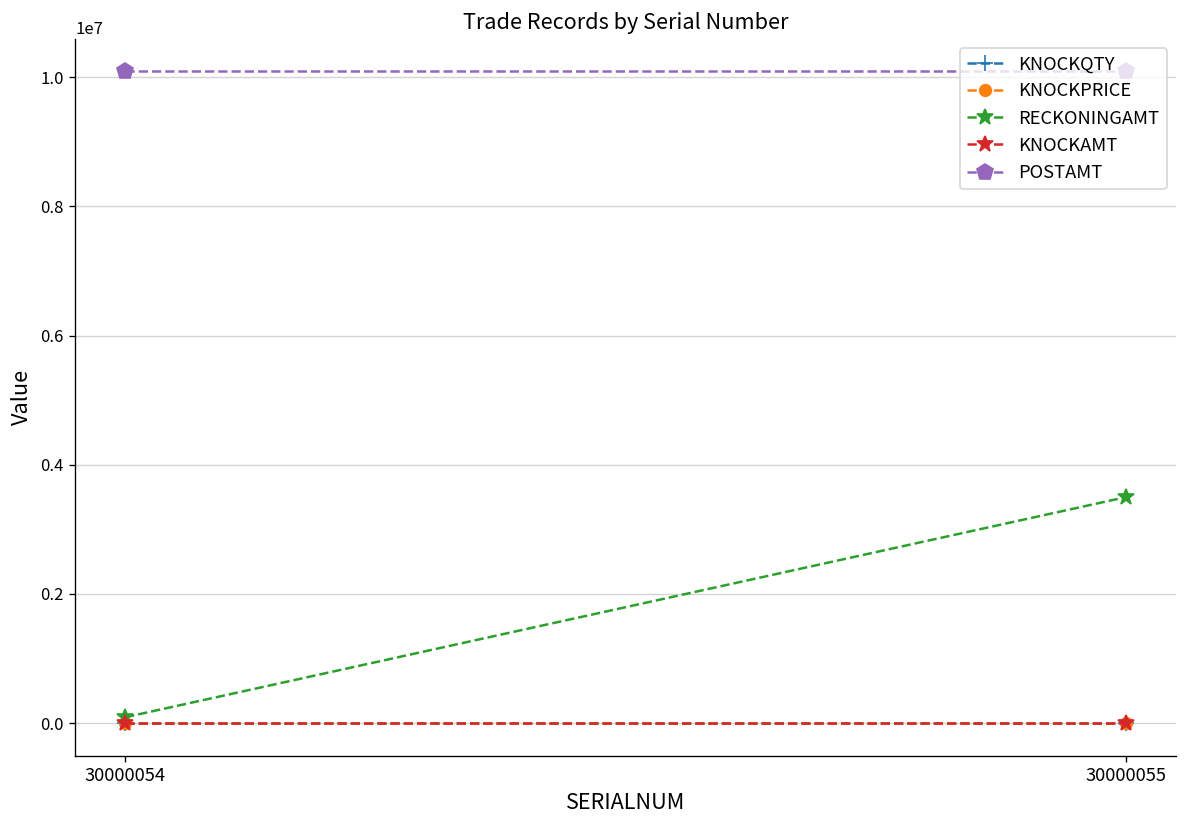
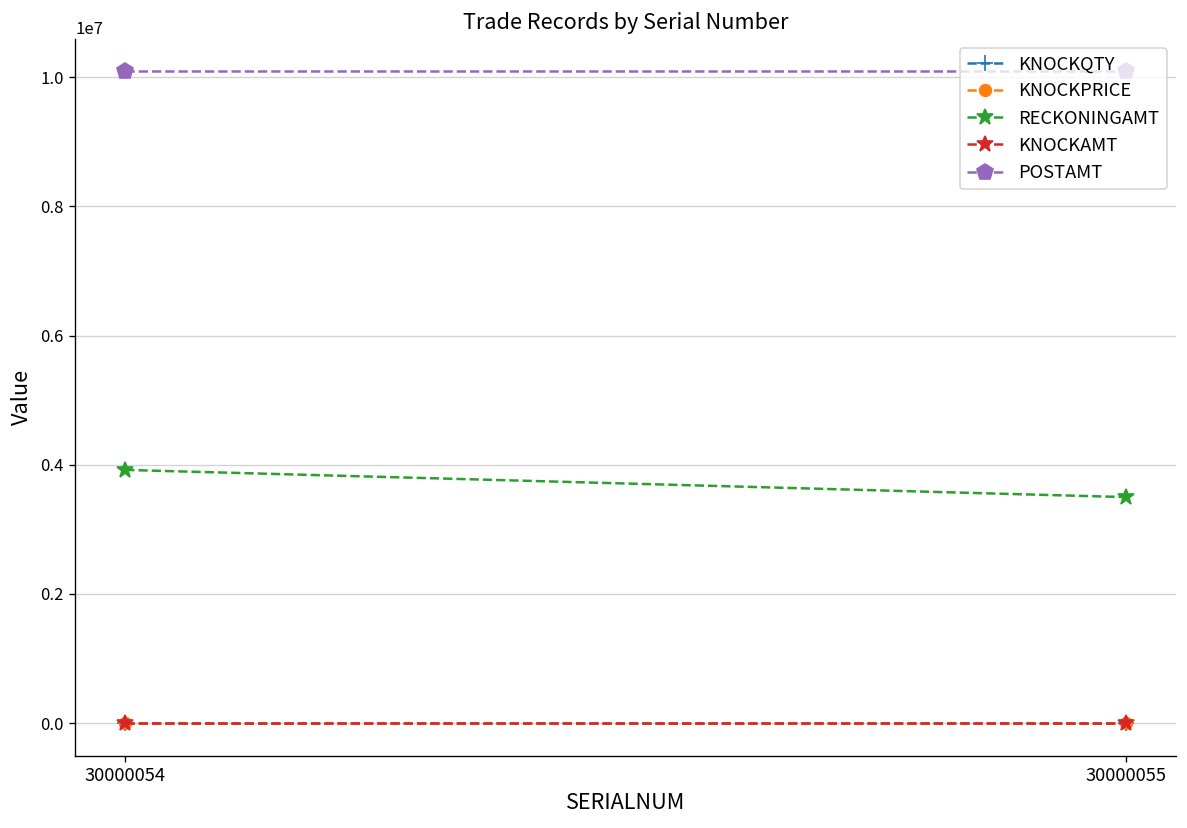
RECKONINGAMT, 30000054: 100000 -> 3900000
